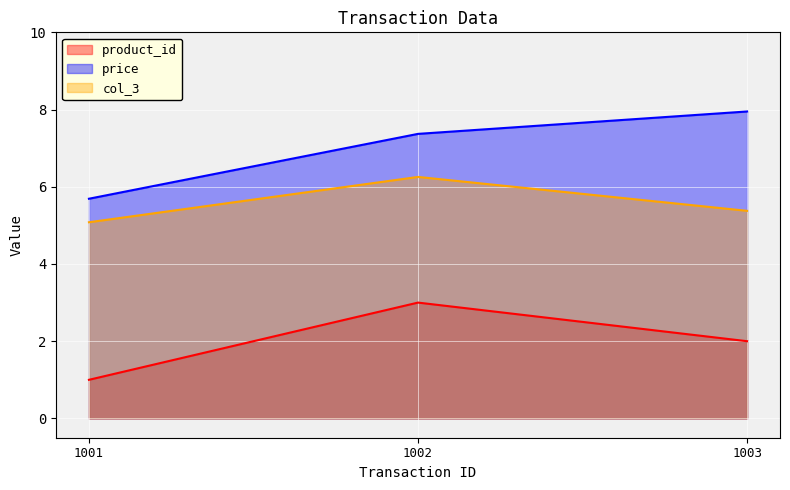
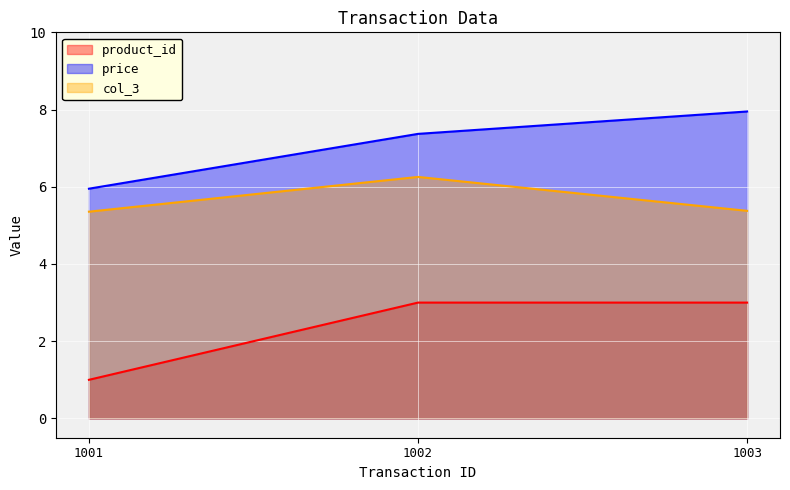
price, 1001: 5.7 -> 6.0
col_3, 1001: 5.1 -> 5.4
product_id, 1003: 2 -> 3
